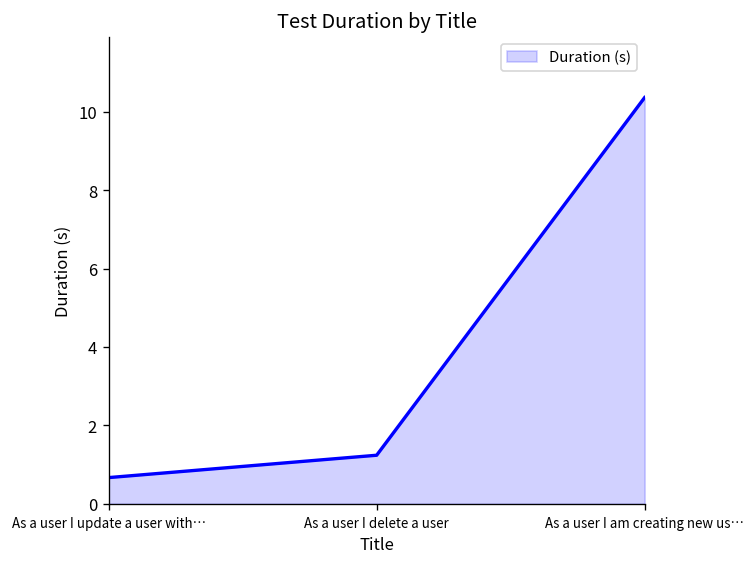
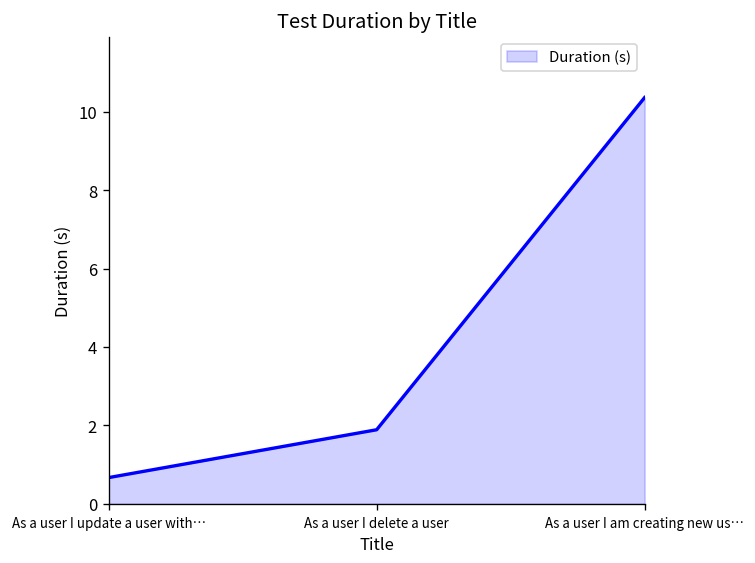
As a user I delete a user: 1.2 -> 1.9
